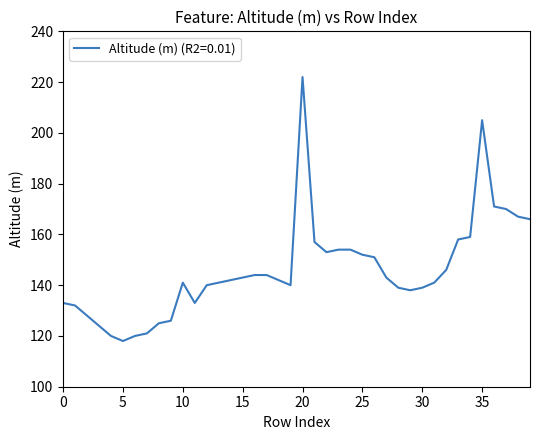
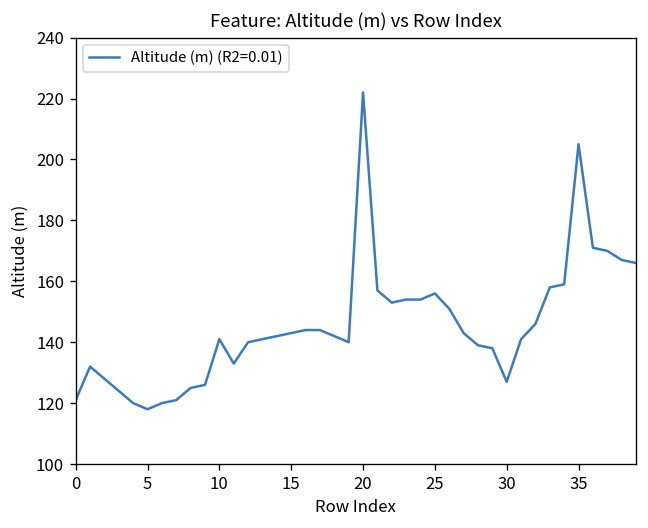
0: 133 -> 121
25: 152 -> 156
30: 139 -> 127
